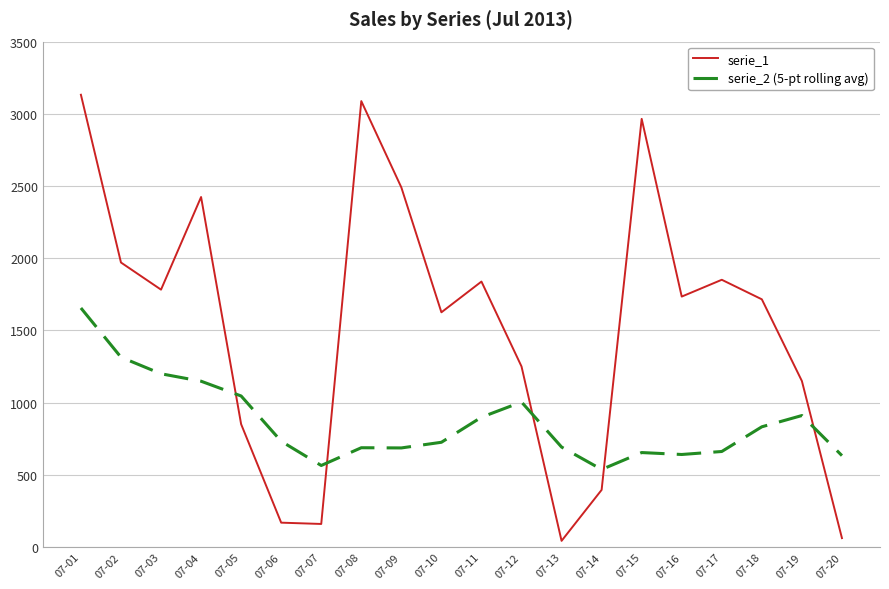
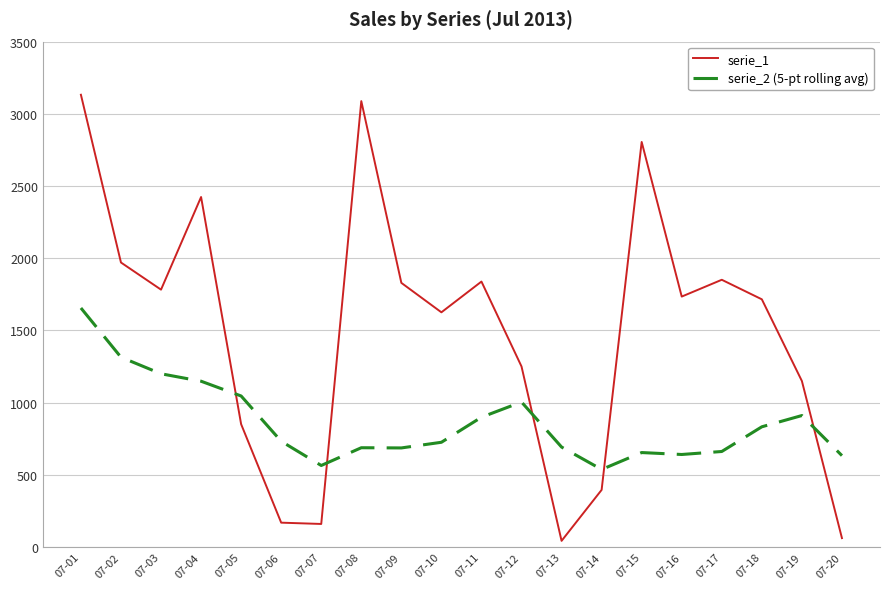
serie_1, 07-09: 2490 -> 1830
serie_1, 07-15: 2970 -> 2810
